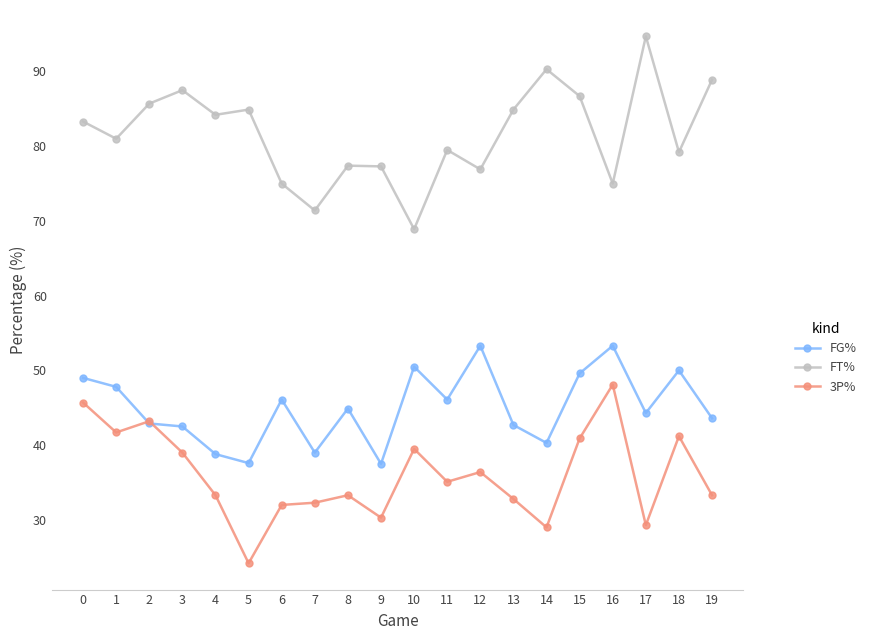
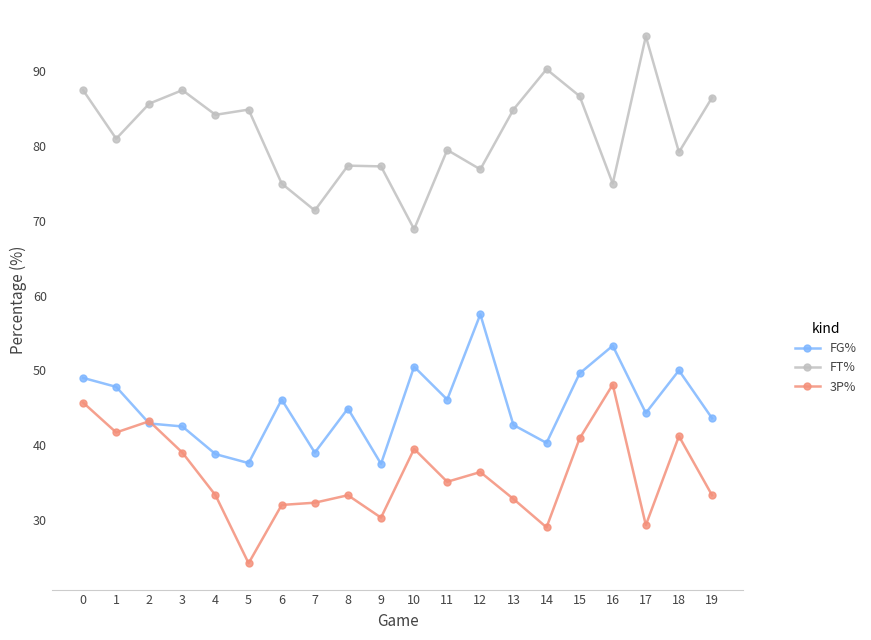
FT%, 0: 83 -> 88
FG%, 12: 53 -> 58
FT%, 19: 89 -> 87
